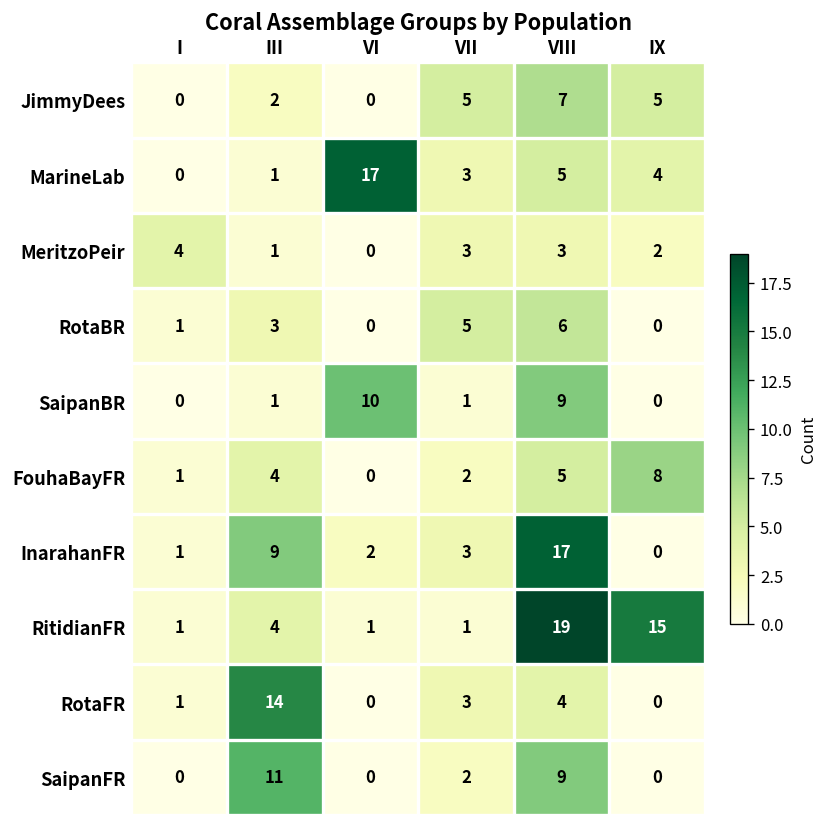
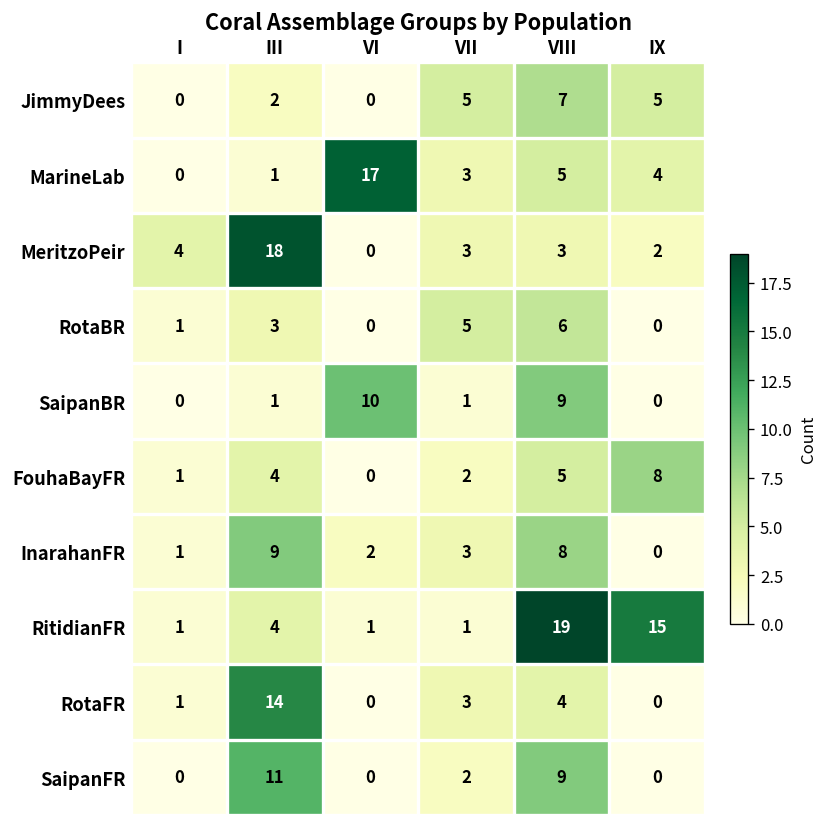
MeritzoPeir, III: 1 -> 18
InarahanFR, VIII: 17 -> 8
